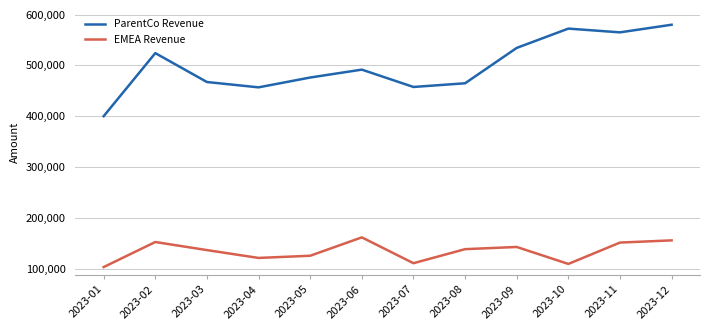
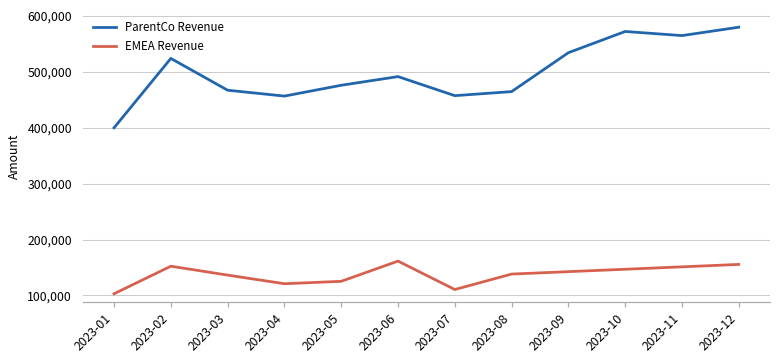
EMEA Revenue, 2023-10: 110,000 -> 150,000
